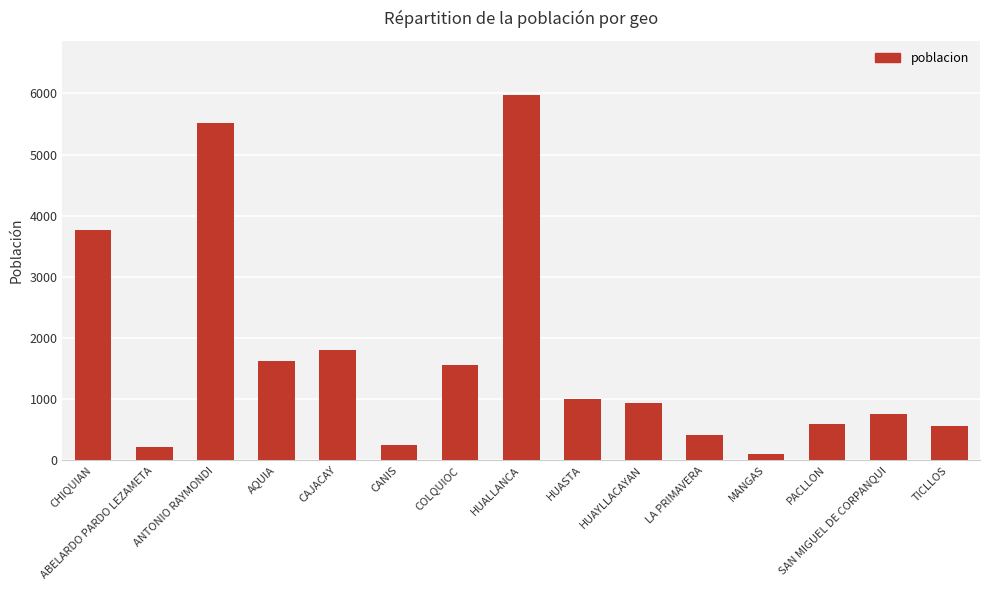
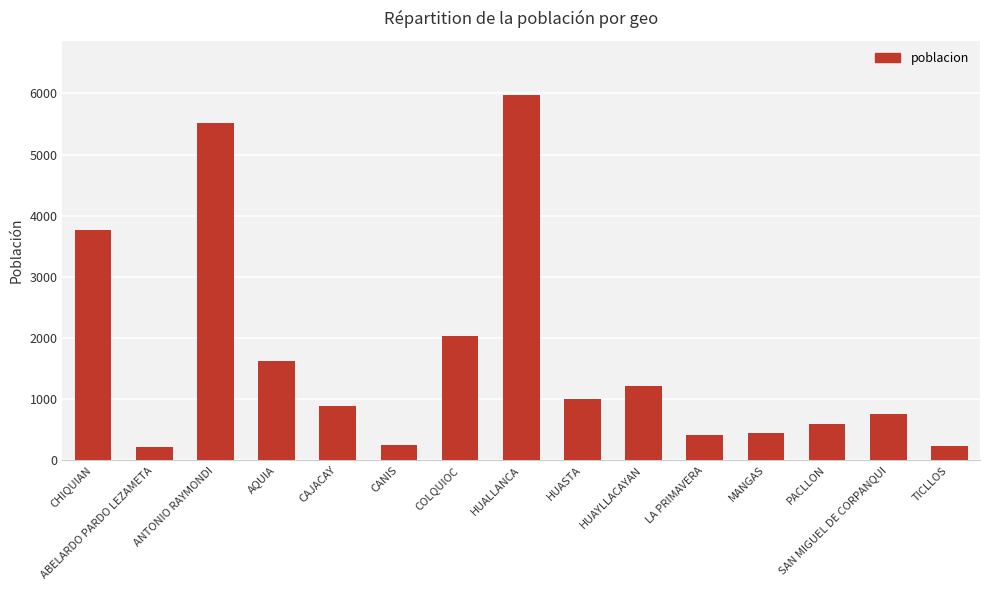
CAJACAY: 1800 -> 900
COLQUIOC: 1600 -> 2000
HUAYLLACAYAN: 900 -> 1200
MANGAS: 100 -> 400
TICLLOS: 600 -> 200
